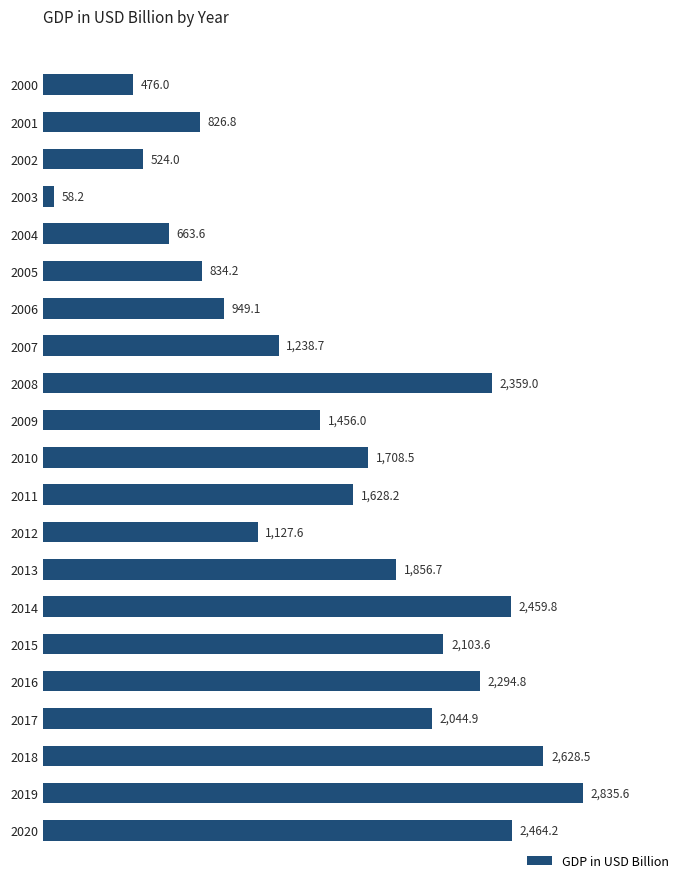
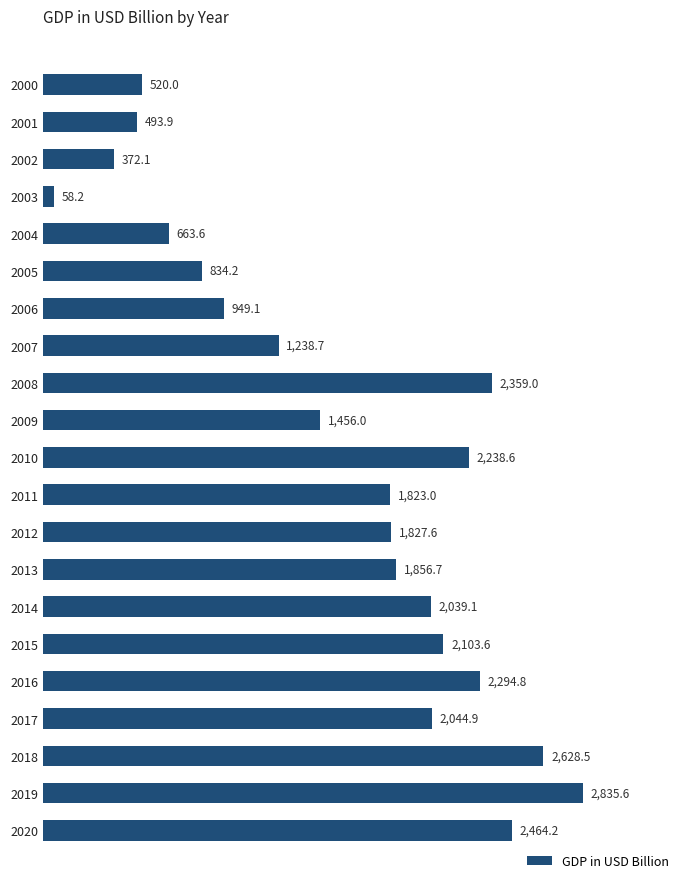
2000: 476.0 -> 520.0
2001: 826.8 -> 493.9
2002: 524.0 -> 372.1
2010: 1,708.5 -> 2,238.6
2011: 1,628.2 -> 1,823.0
2012: 1,127.6 -> 1,827.6
2014: 2,459.8 -> 2,039.1
